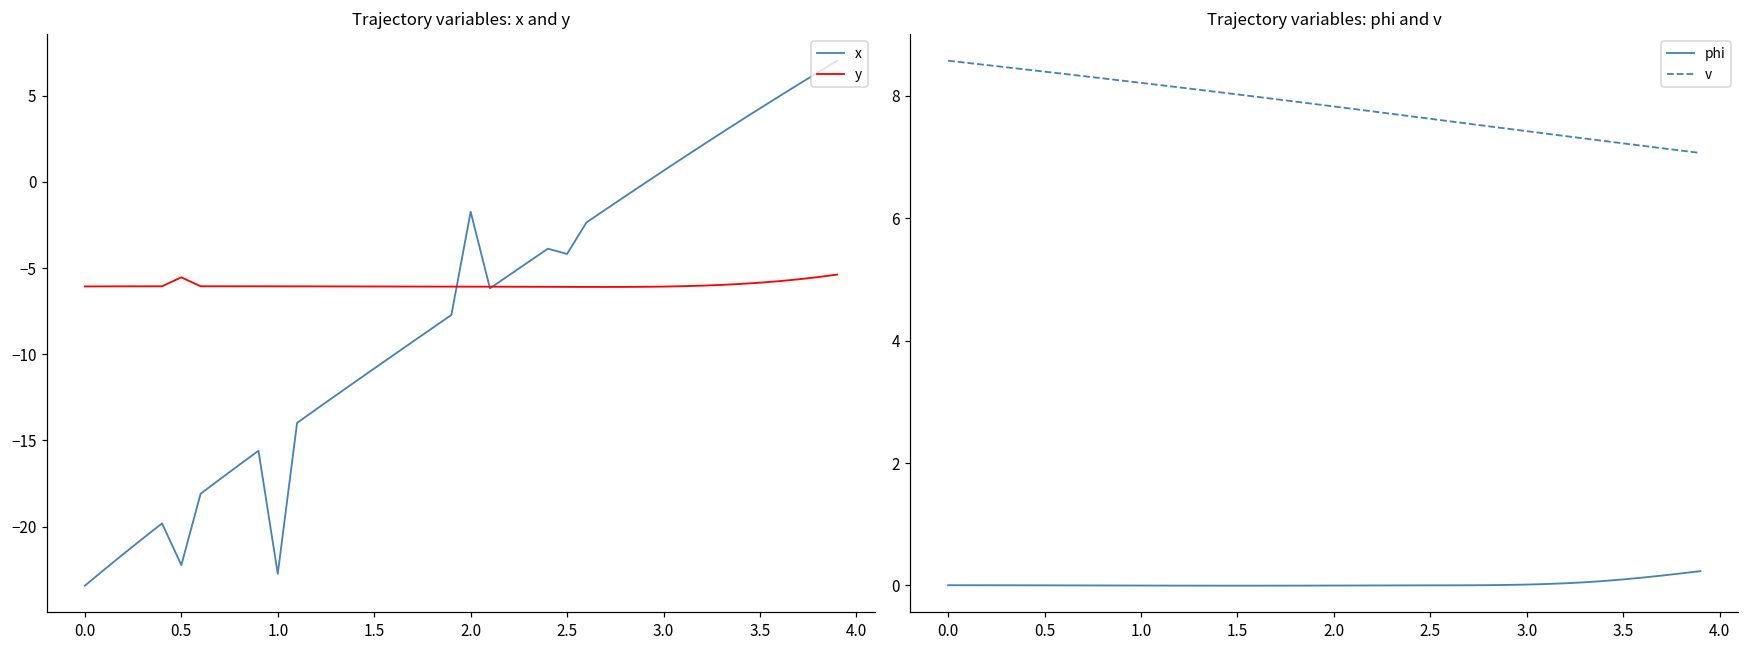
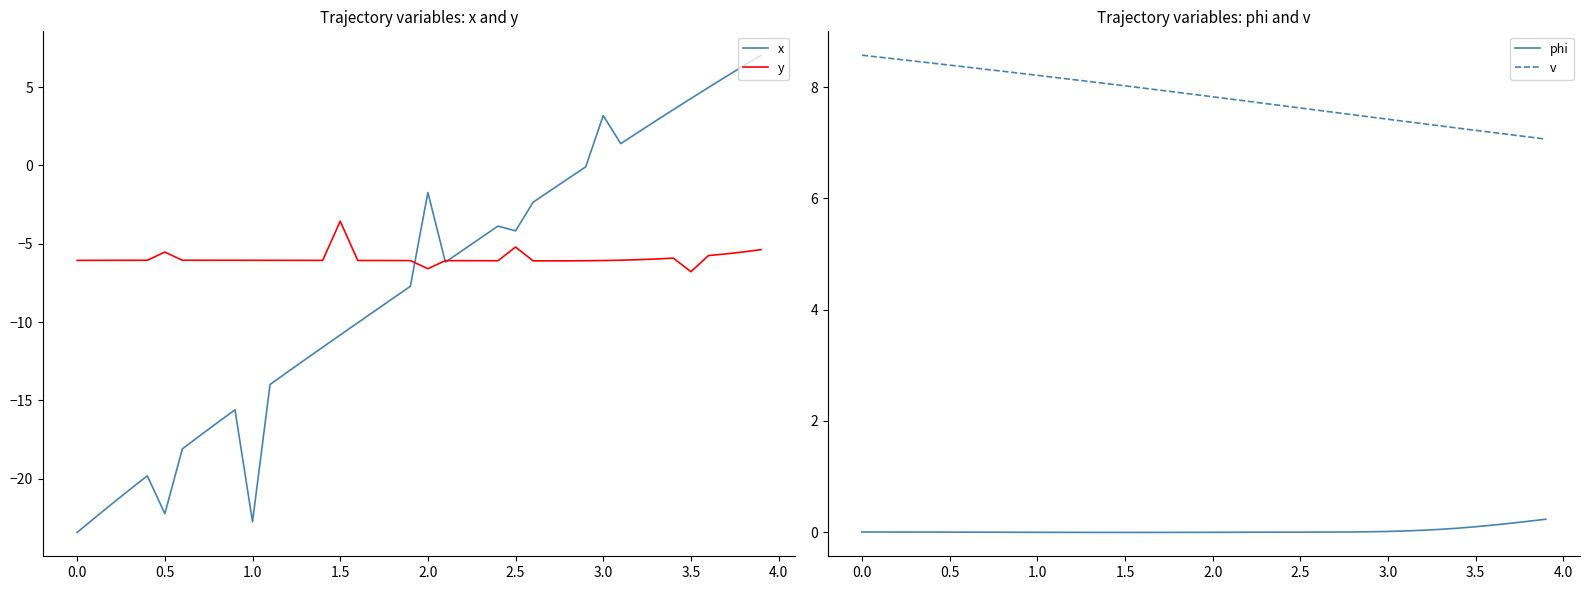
Trajectory variables: x and y, y, 1.5: -6.1 -> -3.6
Trajectory variables: x and y, y, 2.0: -6.1 -> -6.6
Trajectory variables: x and y, y, 2.5: -6.1 -> -5.2
Trajectory variables: x and y, x, 3.0: 0.6 -> 3.2
Trajectory variables: x and y, y, 3.5: -5.8 -> -6.8
